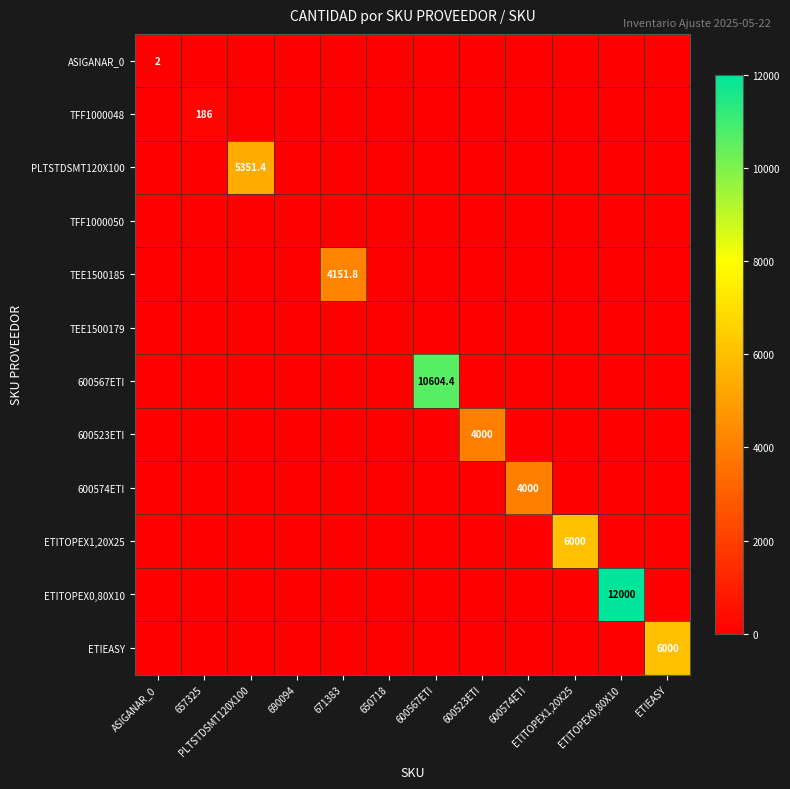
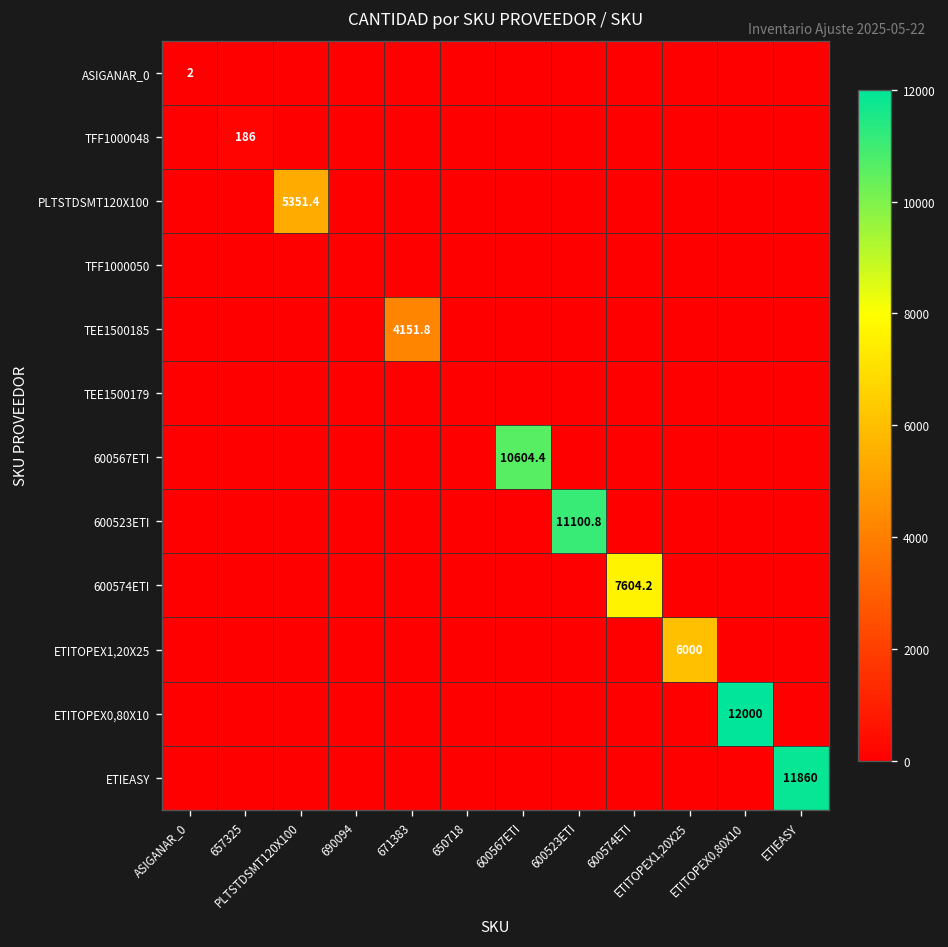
600523ETI, 600523ETI: 4000 -> 11100.8
600574ETI, 600574ETI: 4000 -> 7604.2
ETIEASY, ETIEASY: 6000 -> 11860
